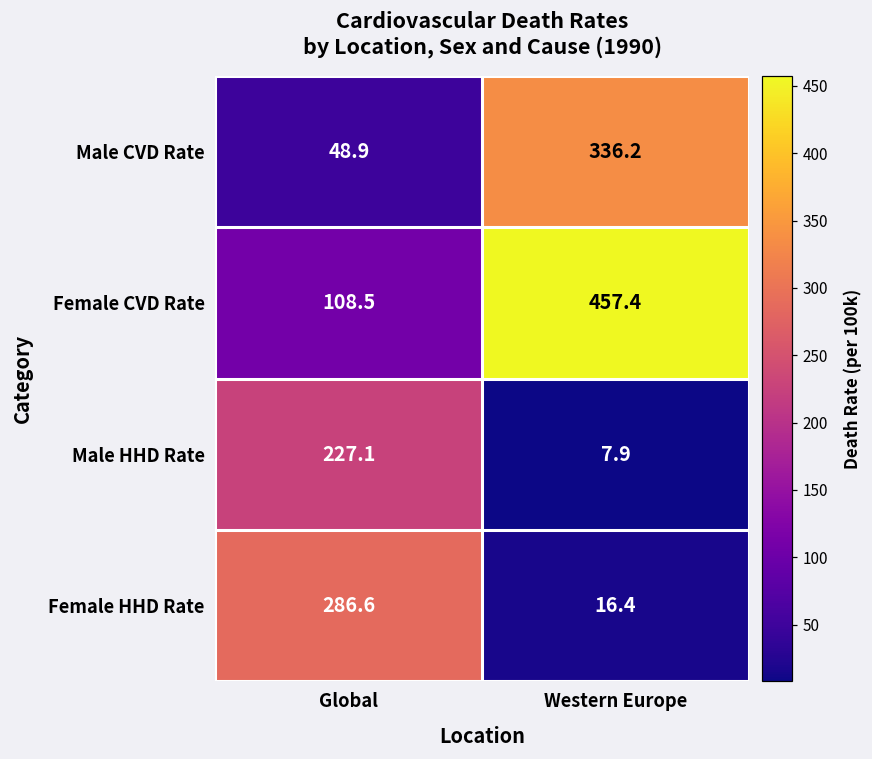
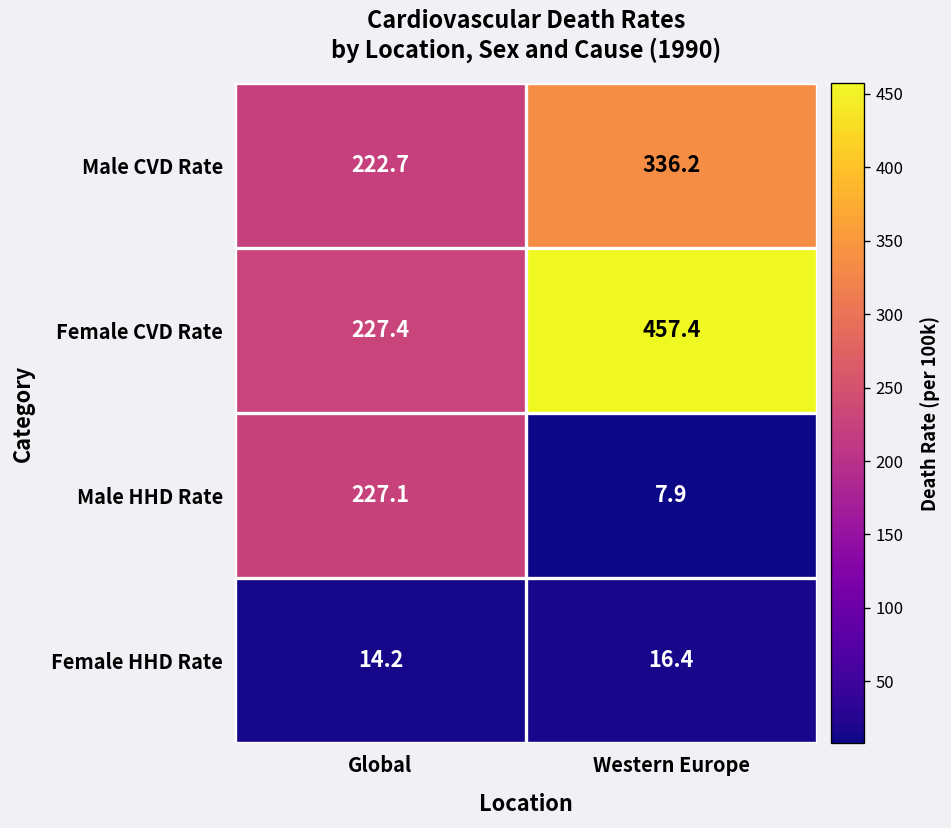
Male CVD Rate, Global: 48.9 -> 222.7
Female CVD Rate, Global: 108.5 -> 227.4
Female HHD Rate, Global: 286.6 -> 14.2
